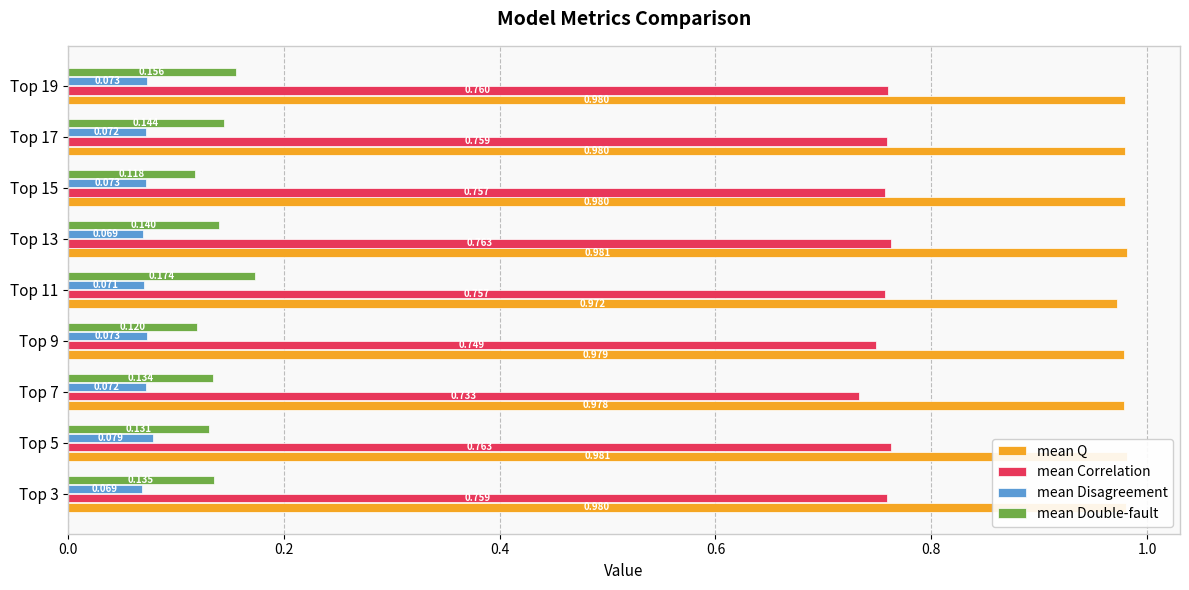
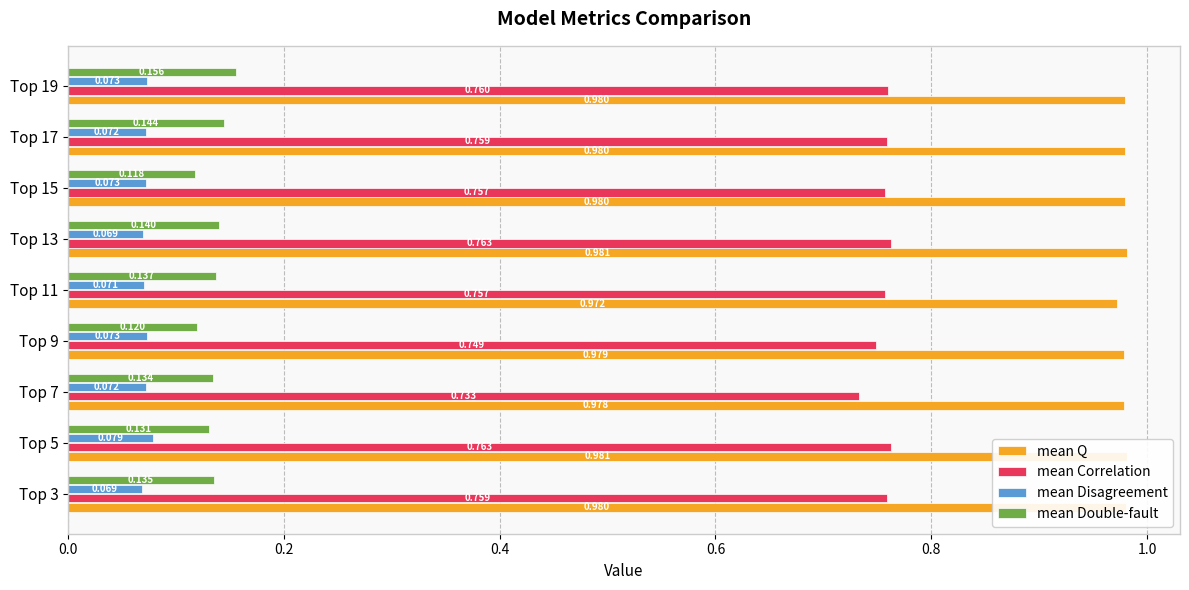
mean Double-fault, Top 11: 0.174 -> 0.137
